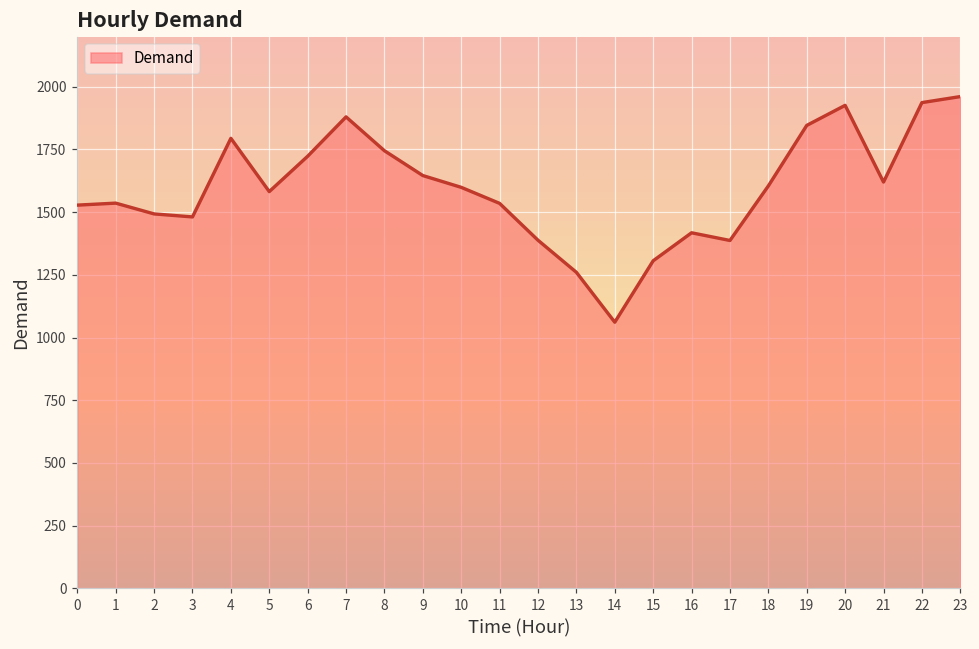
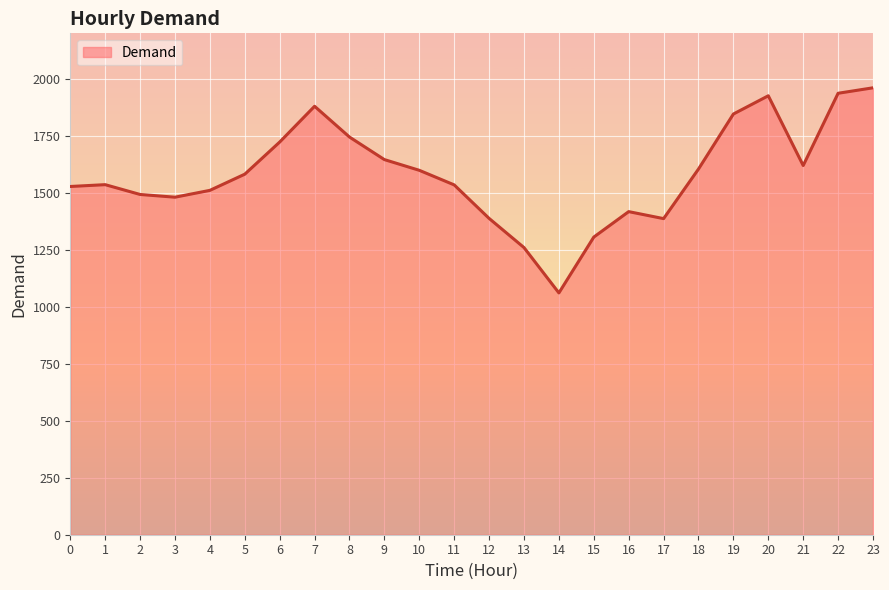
4: 1790 -> 1510
